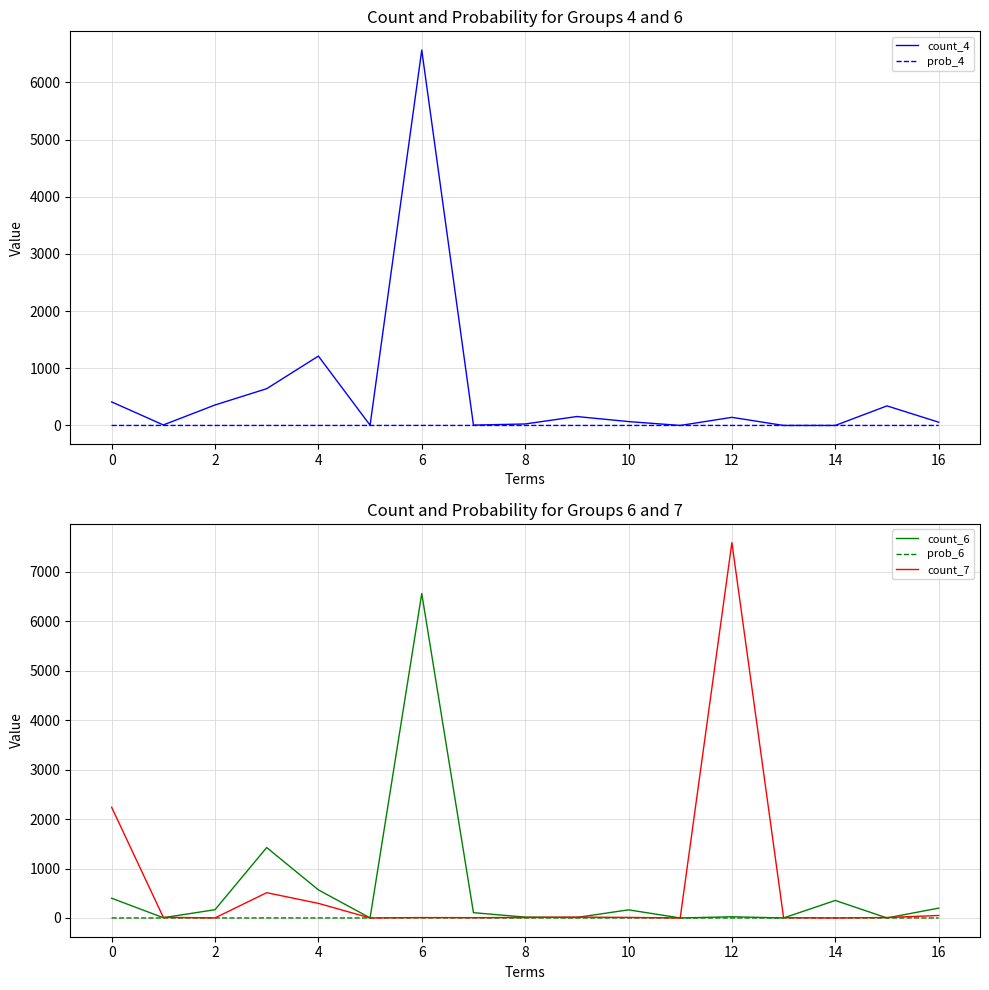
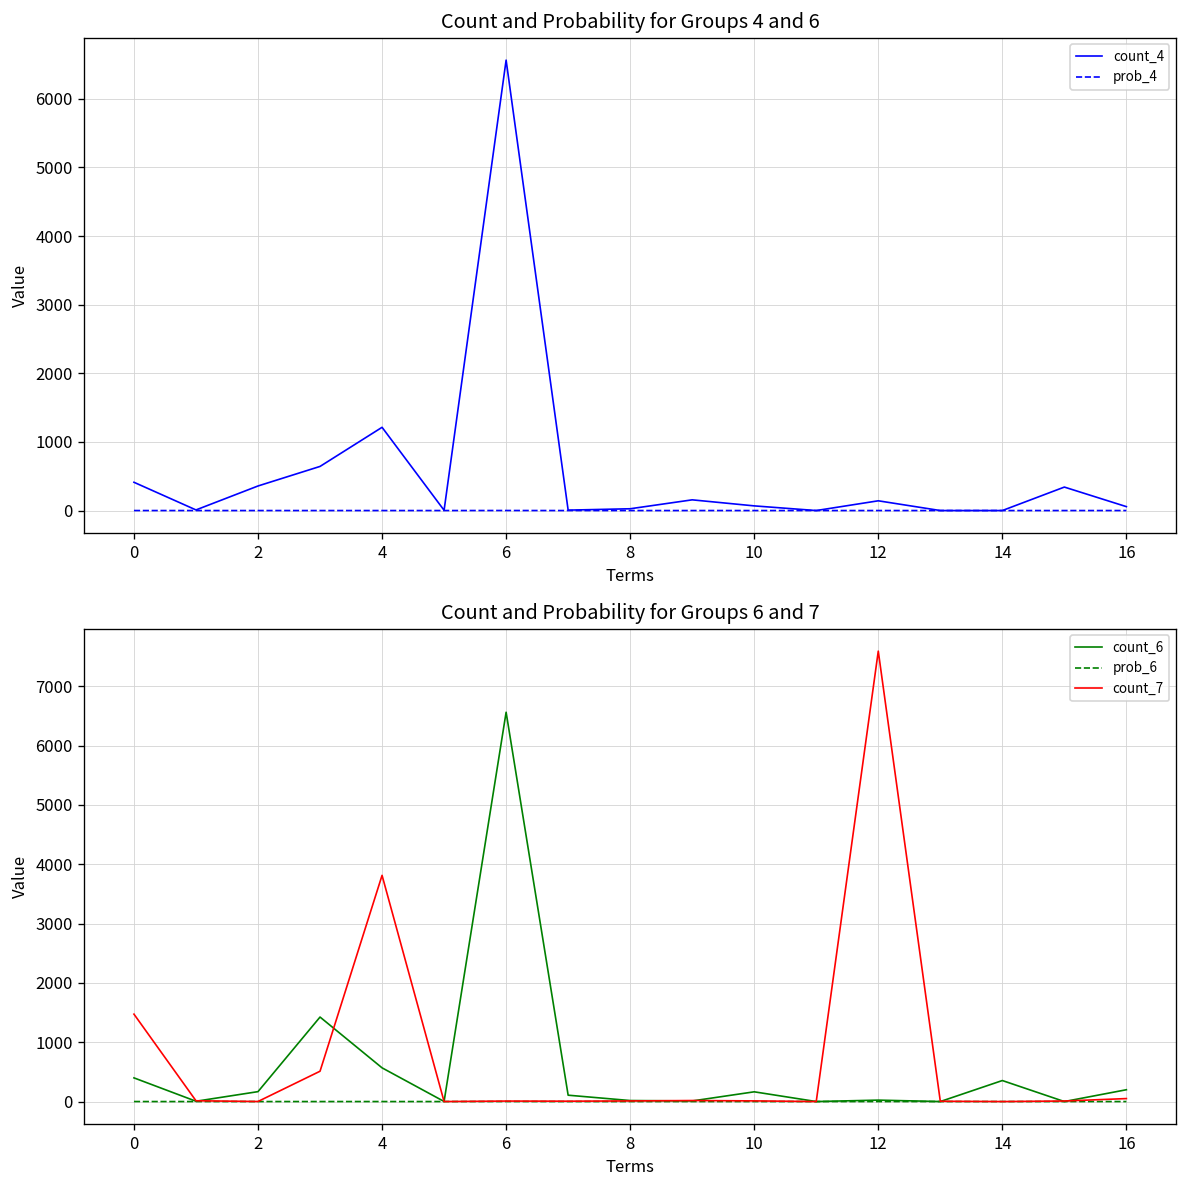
Count and Probability for Groups 6 and 7, count_7, 0: 2200 -> 1500
Count and Probability for Groups 6 and 7, count_7, 4: 300 -> 3800
